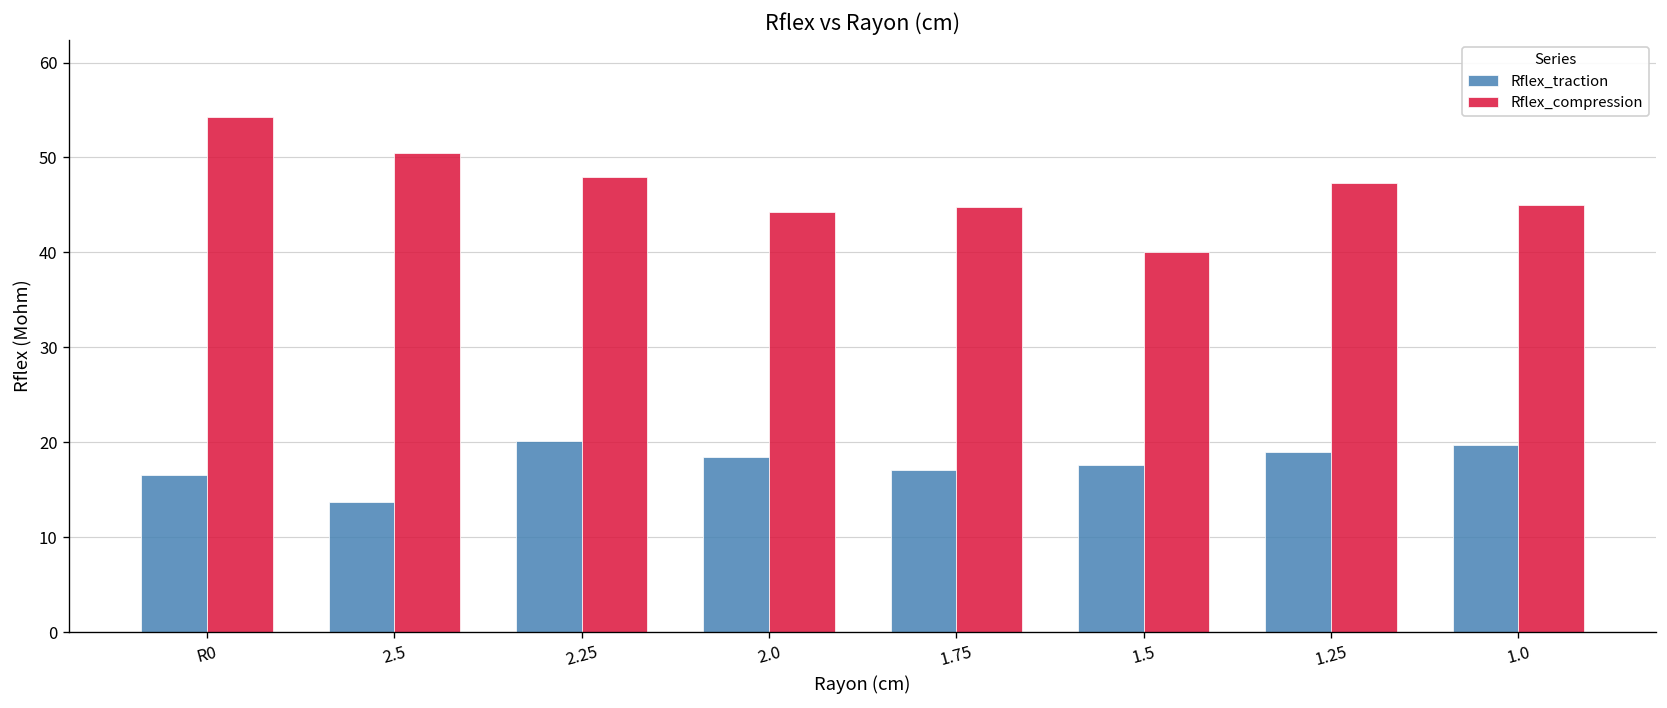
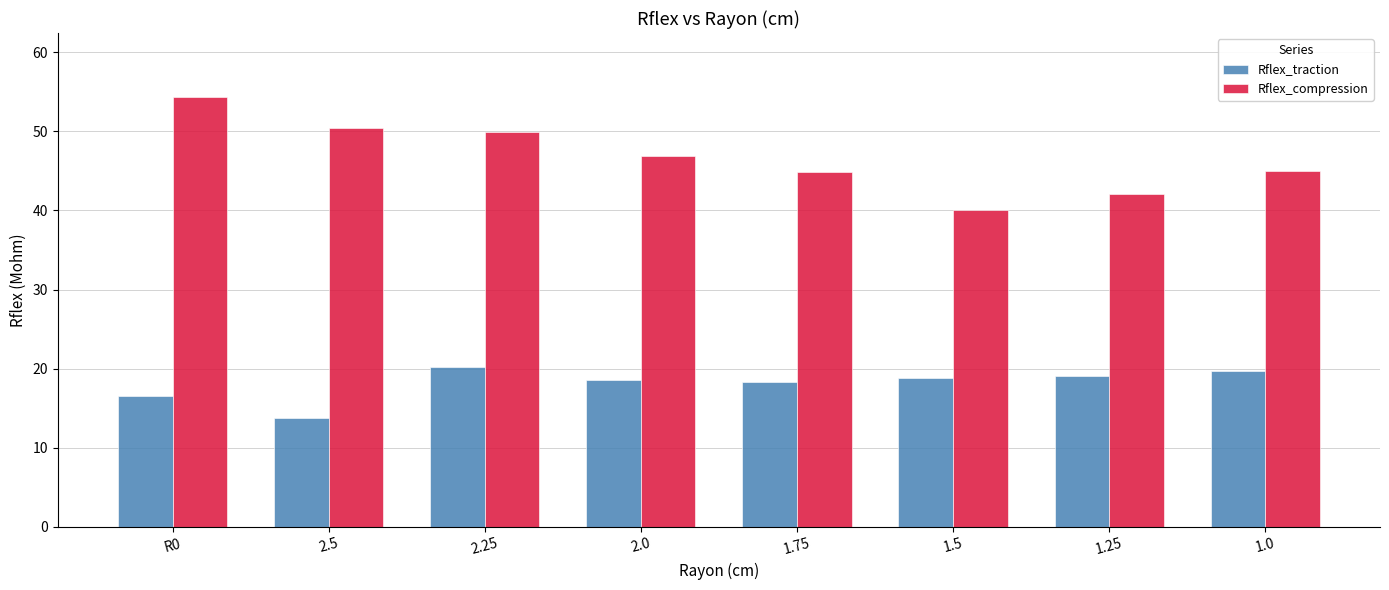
Rflex_compression, 2.25: 48 -> 50
Rflex_compression, 2.0: 44 -> 47
Rflex_traction, 1.75: 17 -> 18
Rflex_traction, 1.5: 18 -> 19
Rflex_compression, 1.25: 47 -> 42
